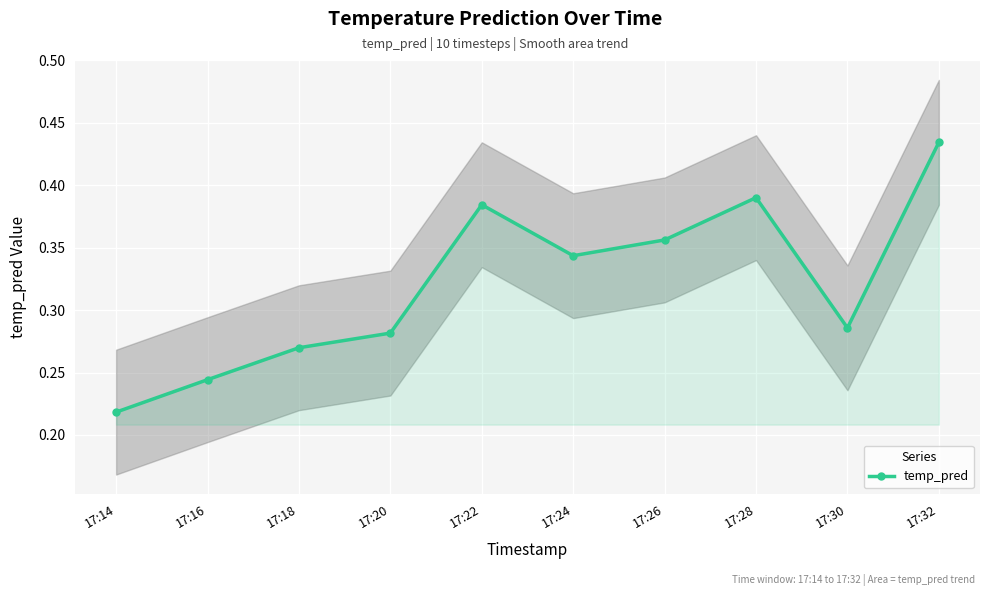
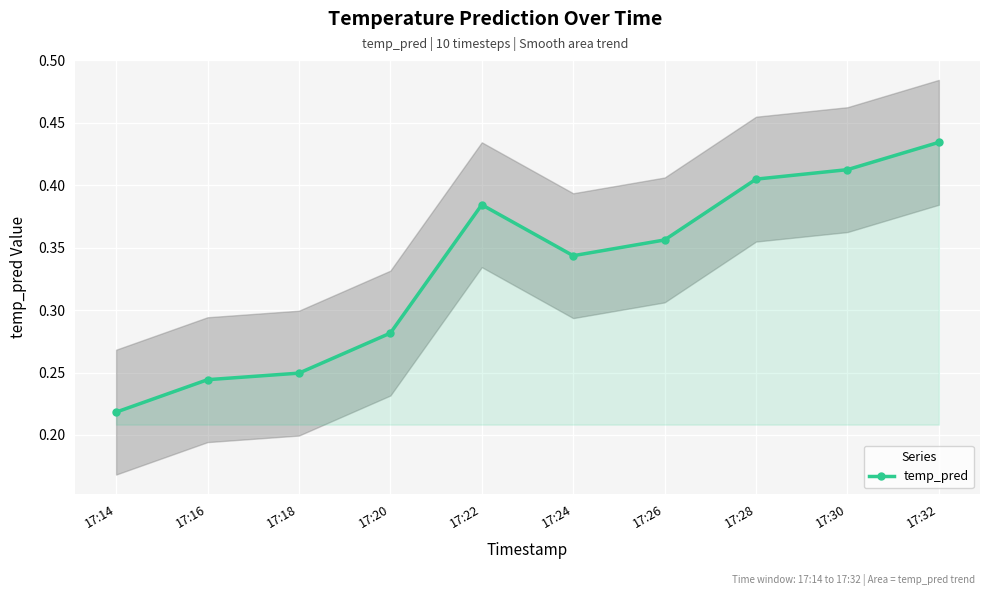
temp_pred, 17:18: 0.270 -> 0.250
temp_pred, 17:28: 0.390 -> 0.405
temp_pred, 17:30: 0.286 -> 0.413
